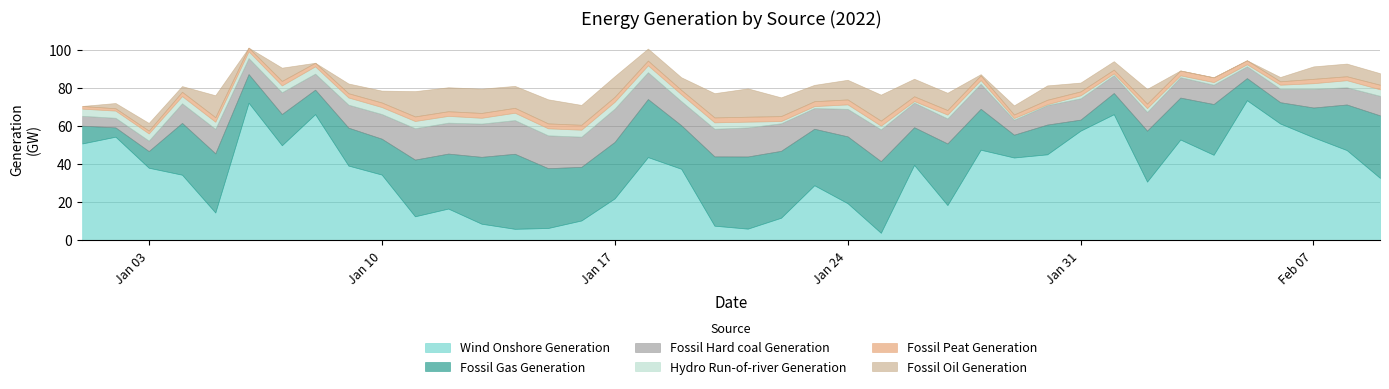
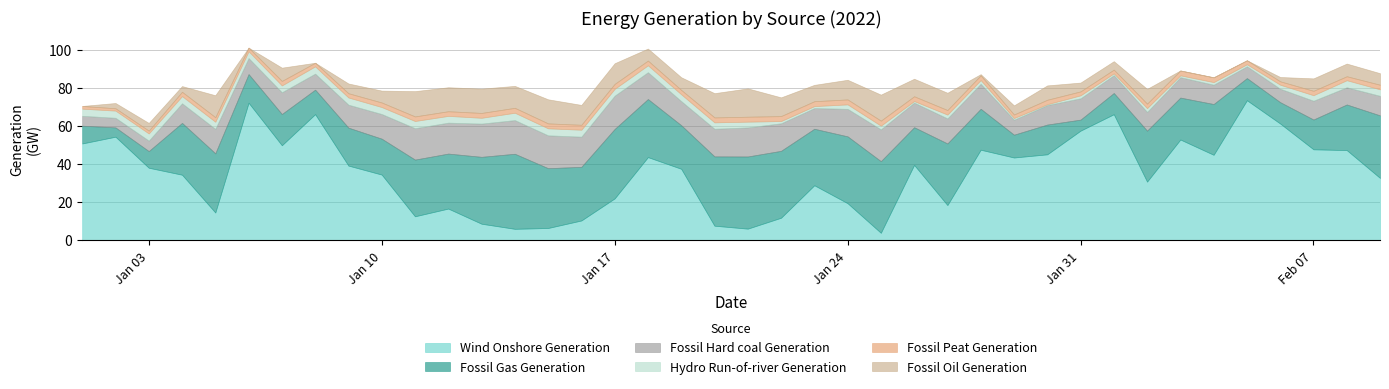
Fossil Gas Generation, Jan 17: 30 -> 36
Wind Onshore Generation, Feb 07: 54 -> 48
